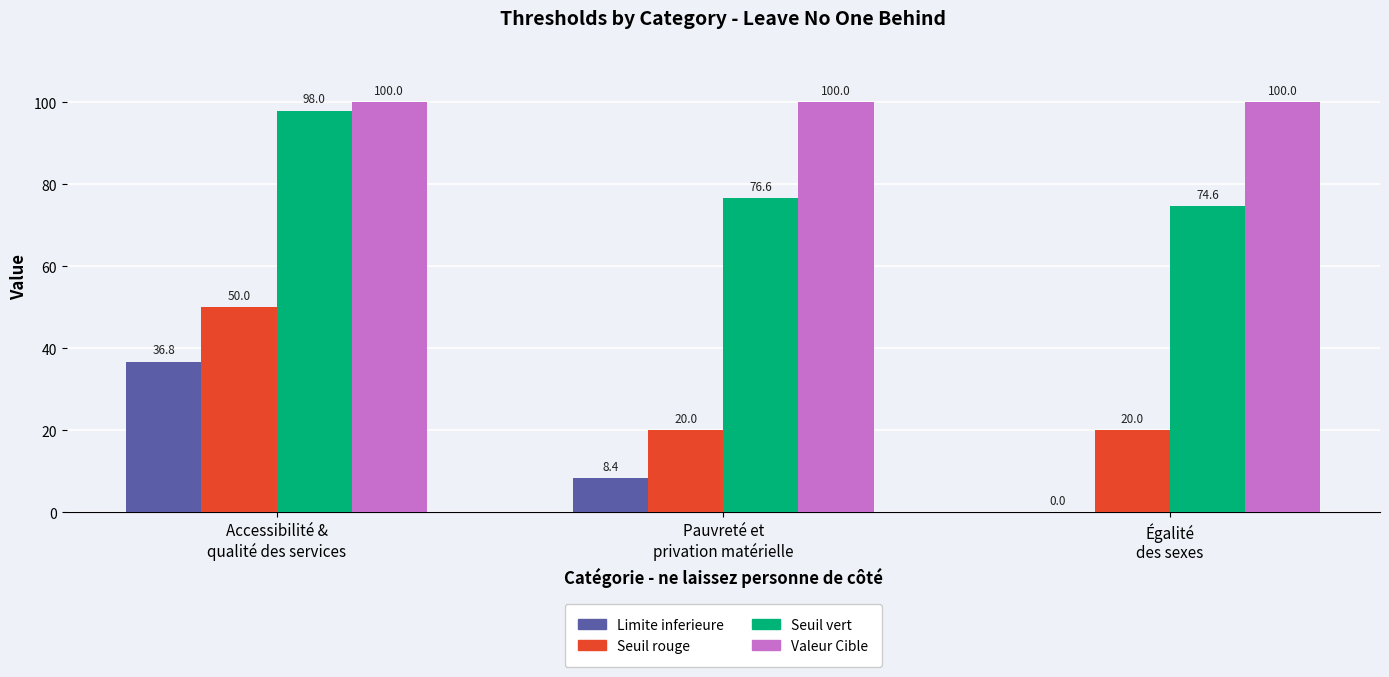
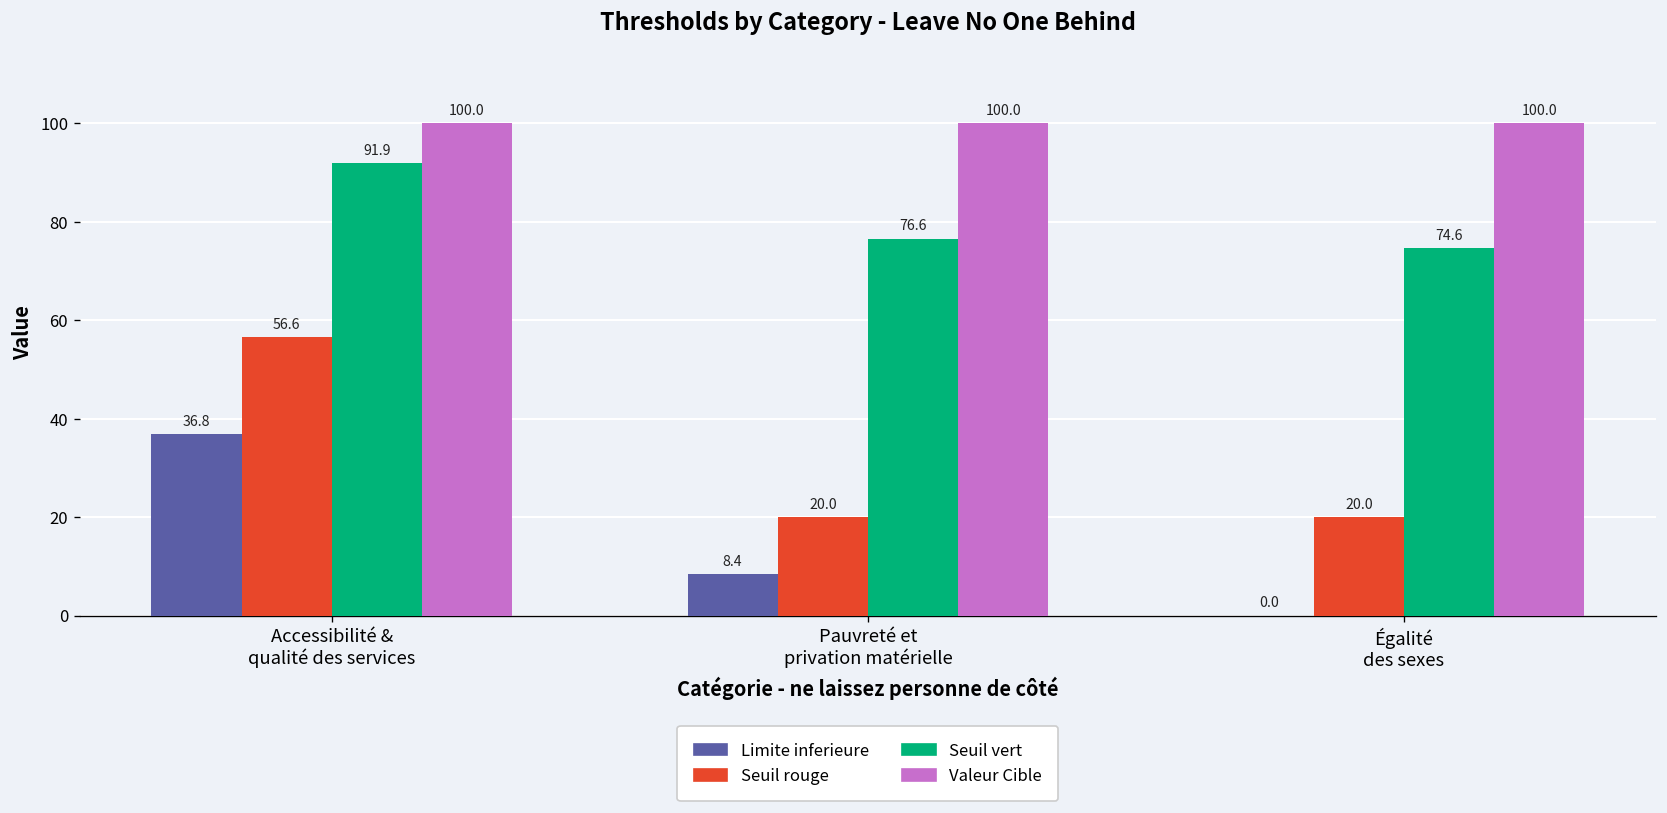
Seuil rouge, Accessibilité & qualité des services: 50.0 -> 56.6
Seuil vert, Accessibilité & qualité des services: 98.0 -> 91.9
